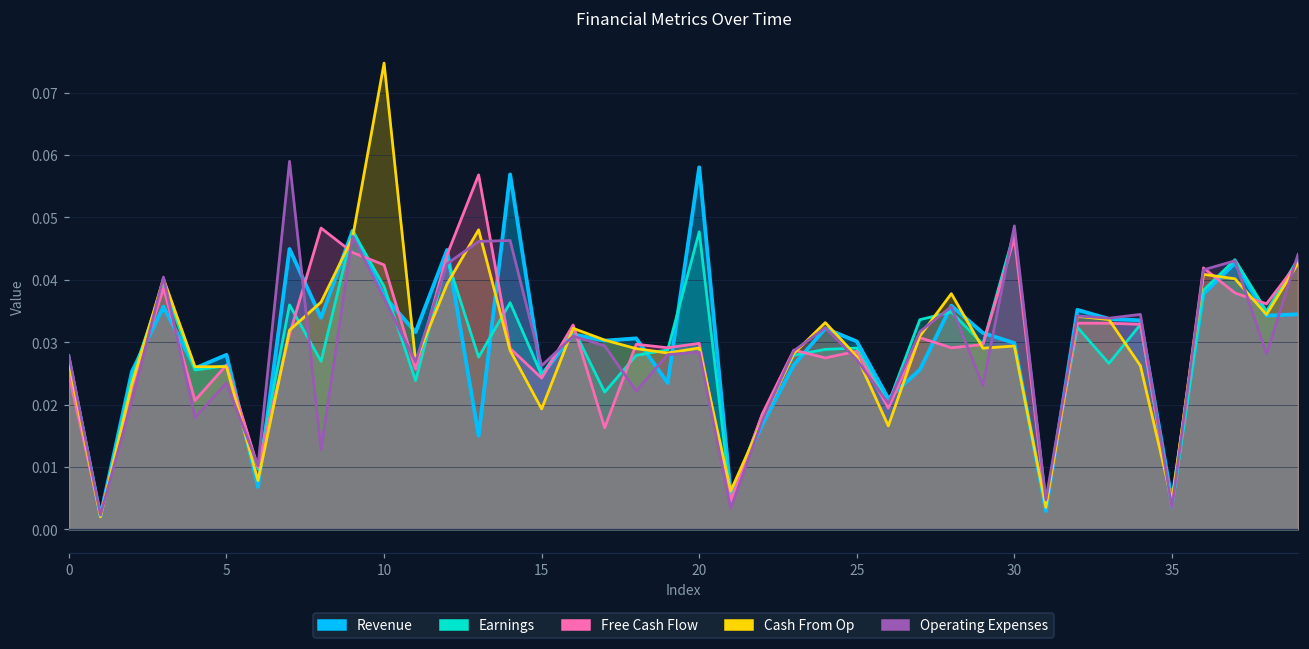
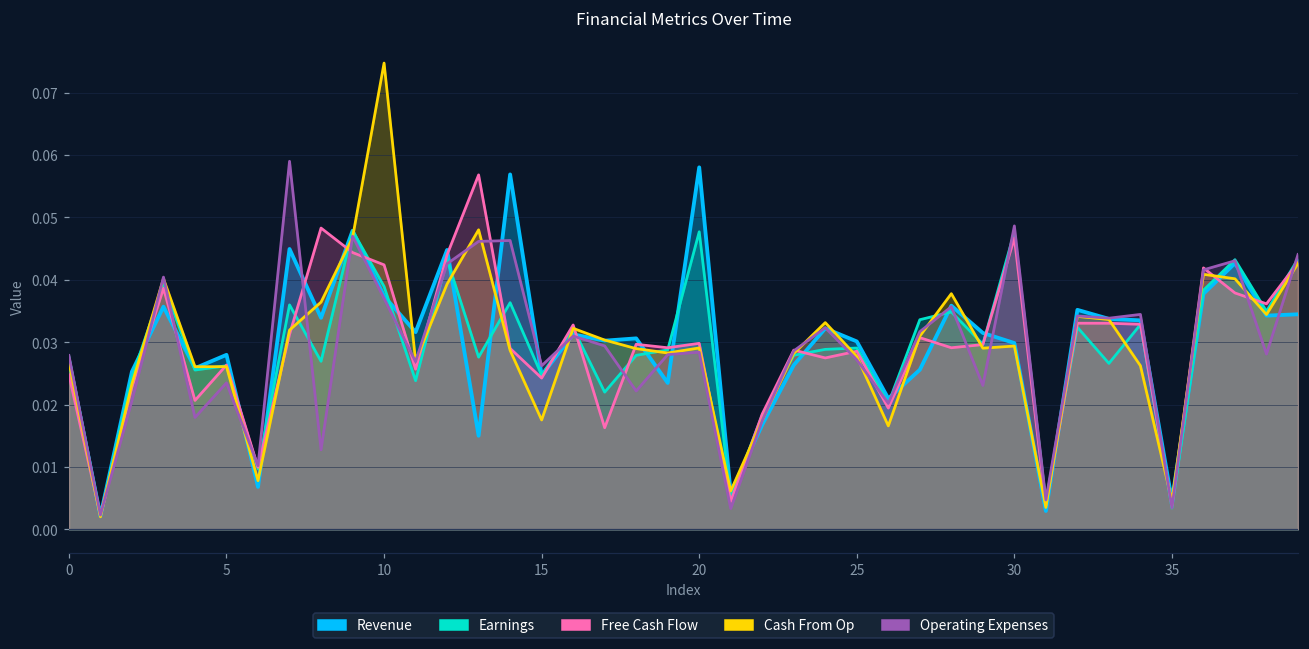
Cash From Op, 15: 0.019 -> 0.018
